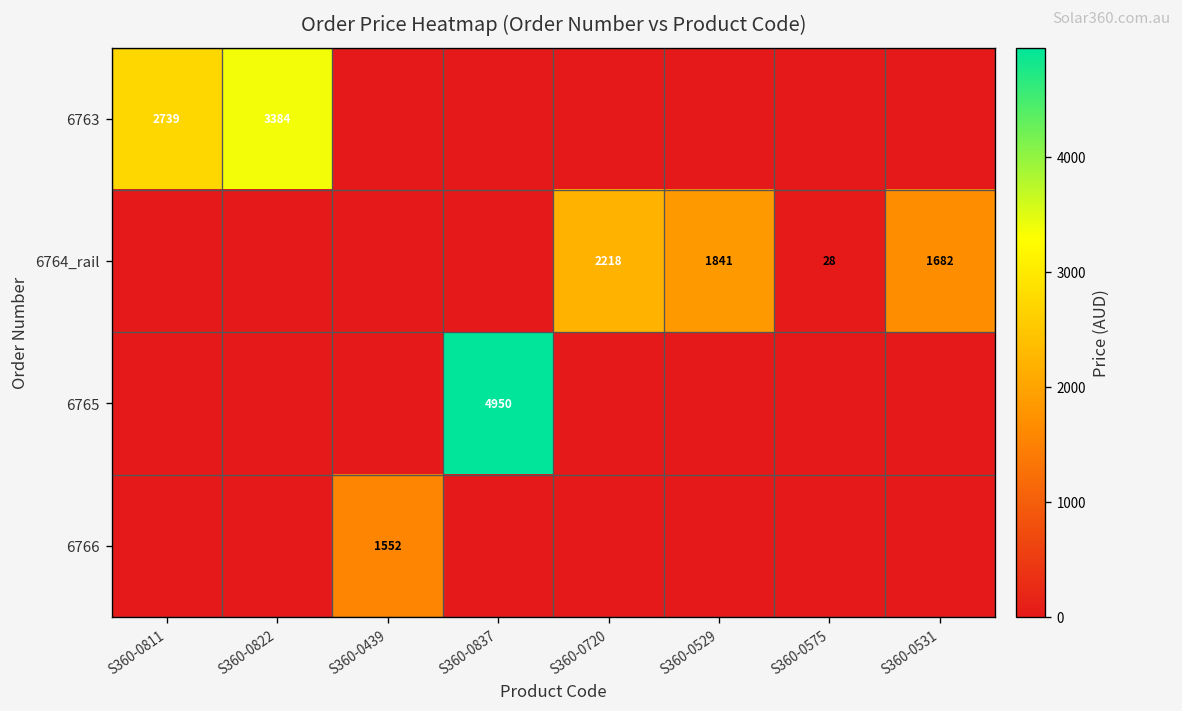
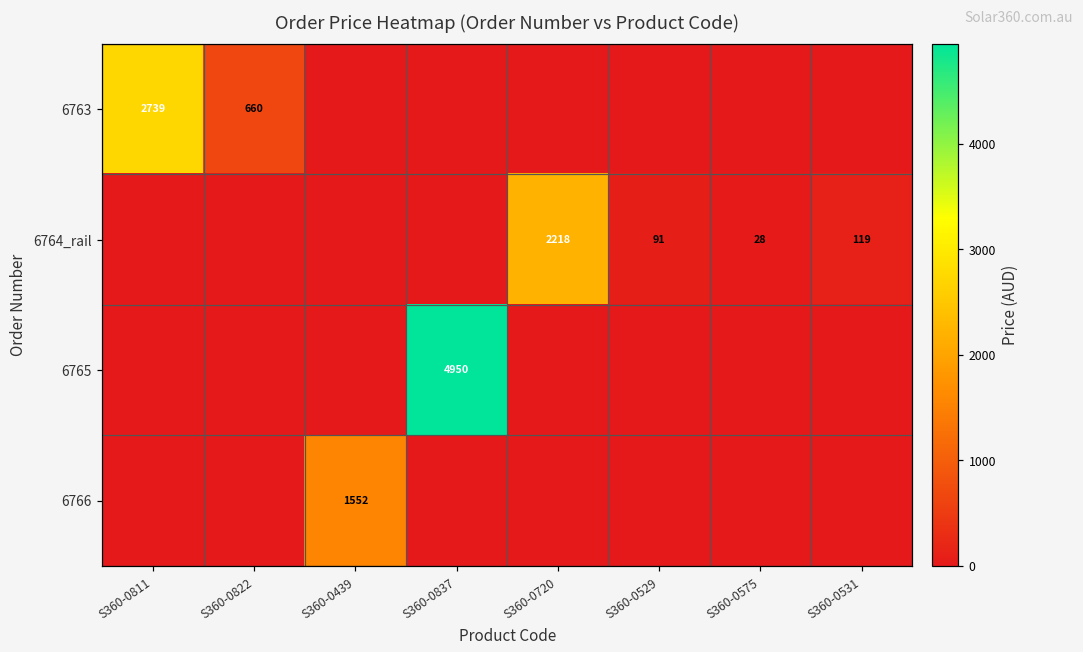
6763, S360-0822: 3384 -> 660
6764_rail, S360-0529: 1841 -> 91
6764_rail, S360-0531: 1682 -> 119
